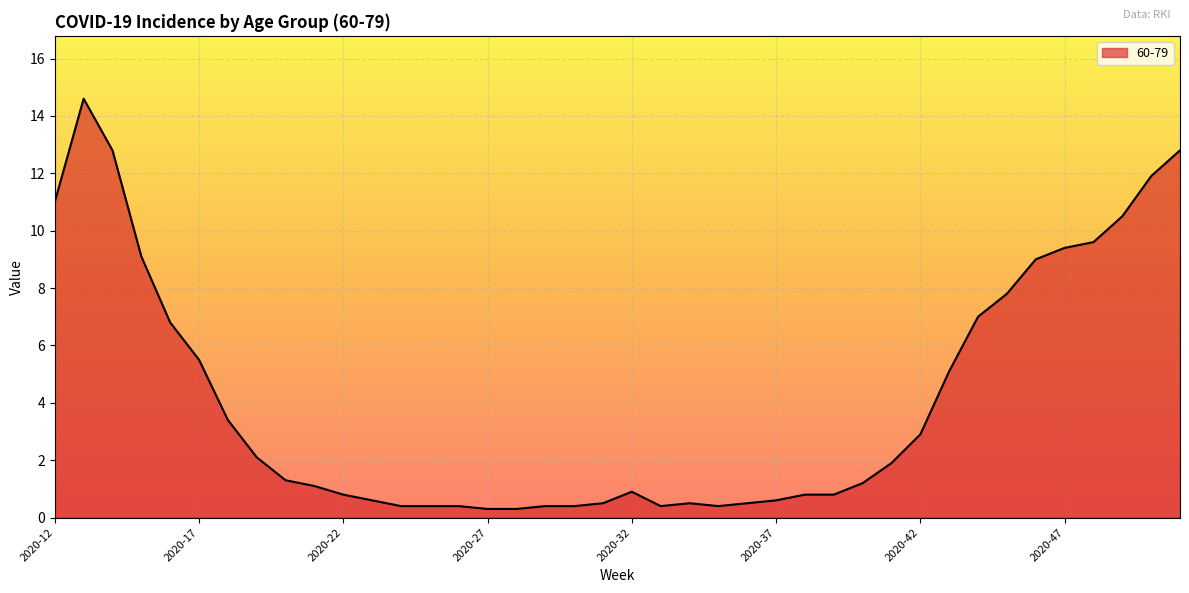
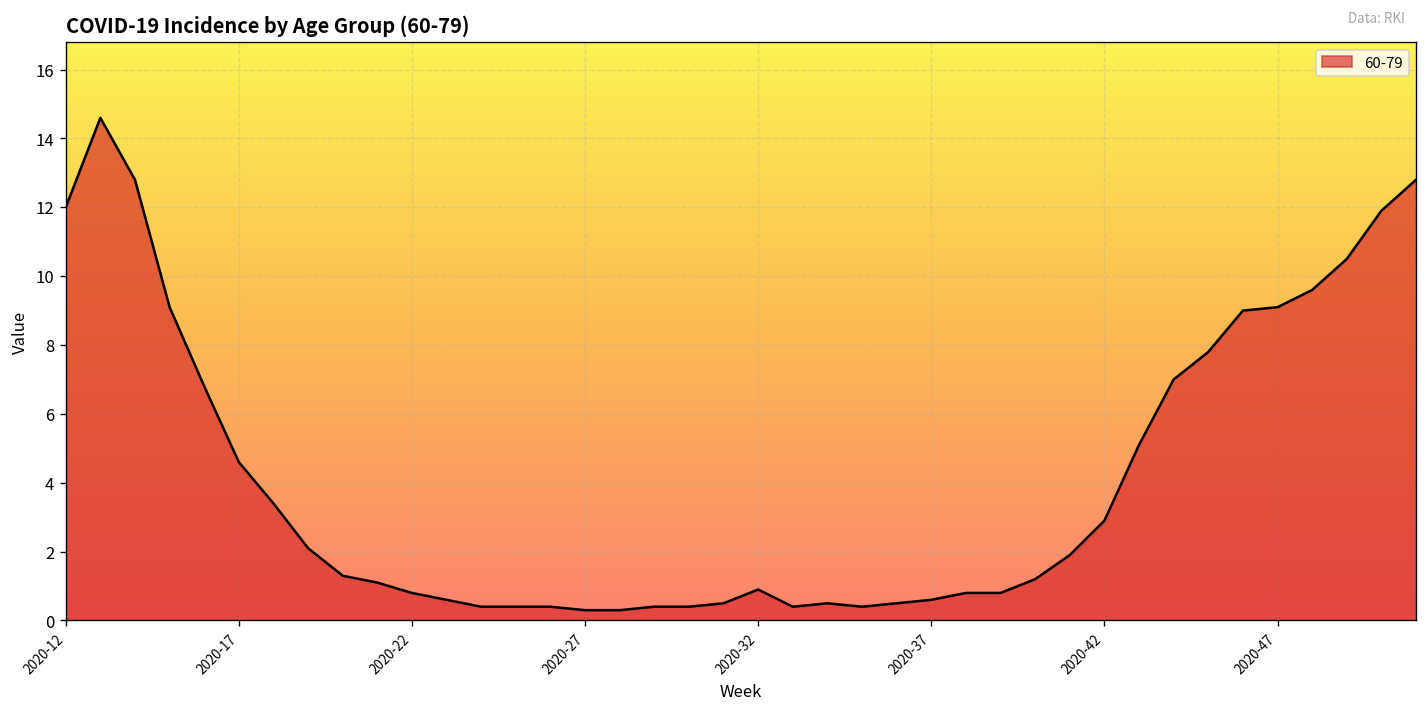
2020-12: 11 -> 12
2020-17: 5.5 -> 4.6
2020-47: 9.4 -> 9.1
